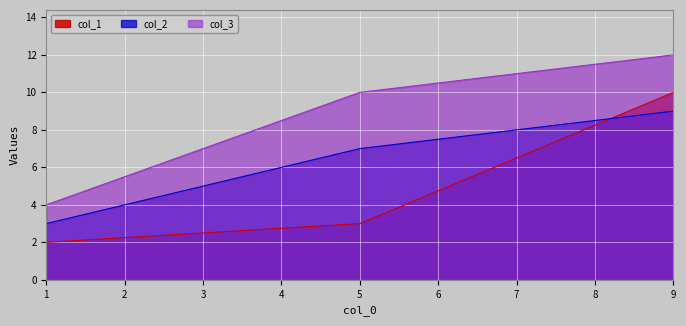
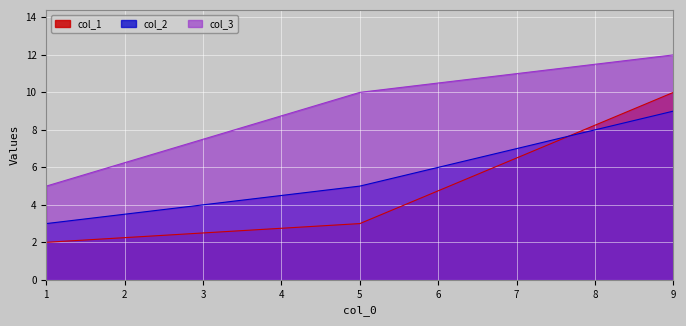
col_3, 1: 4 -> 5
col_2, 5: 7 -> 5
